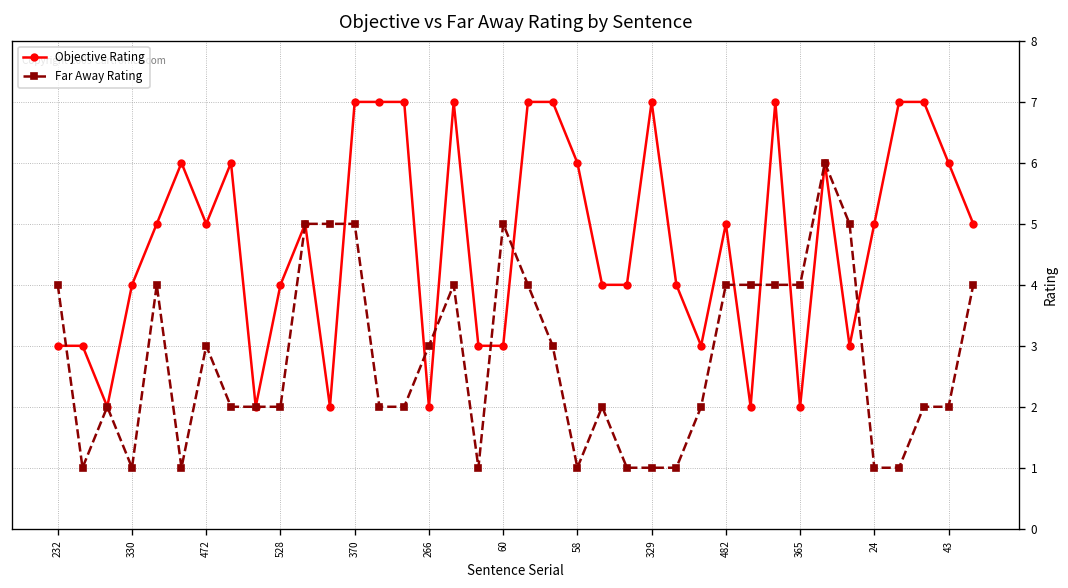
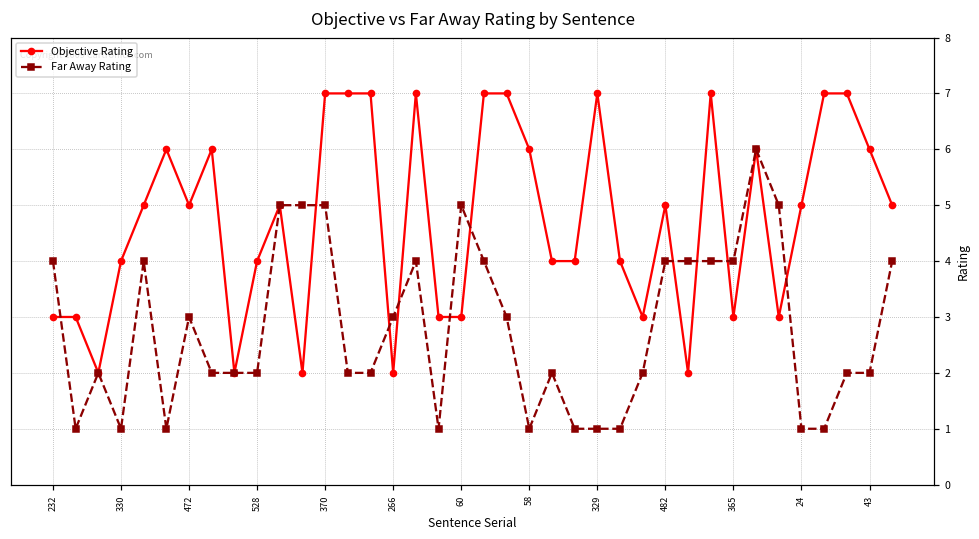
Objective Rating, 365: 2 -> 3
